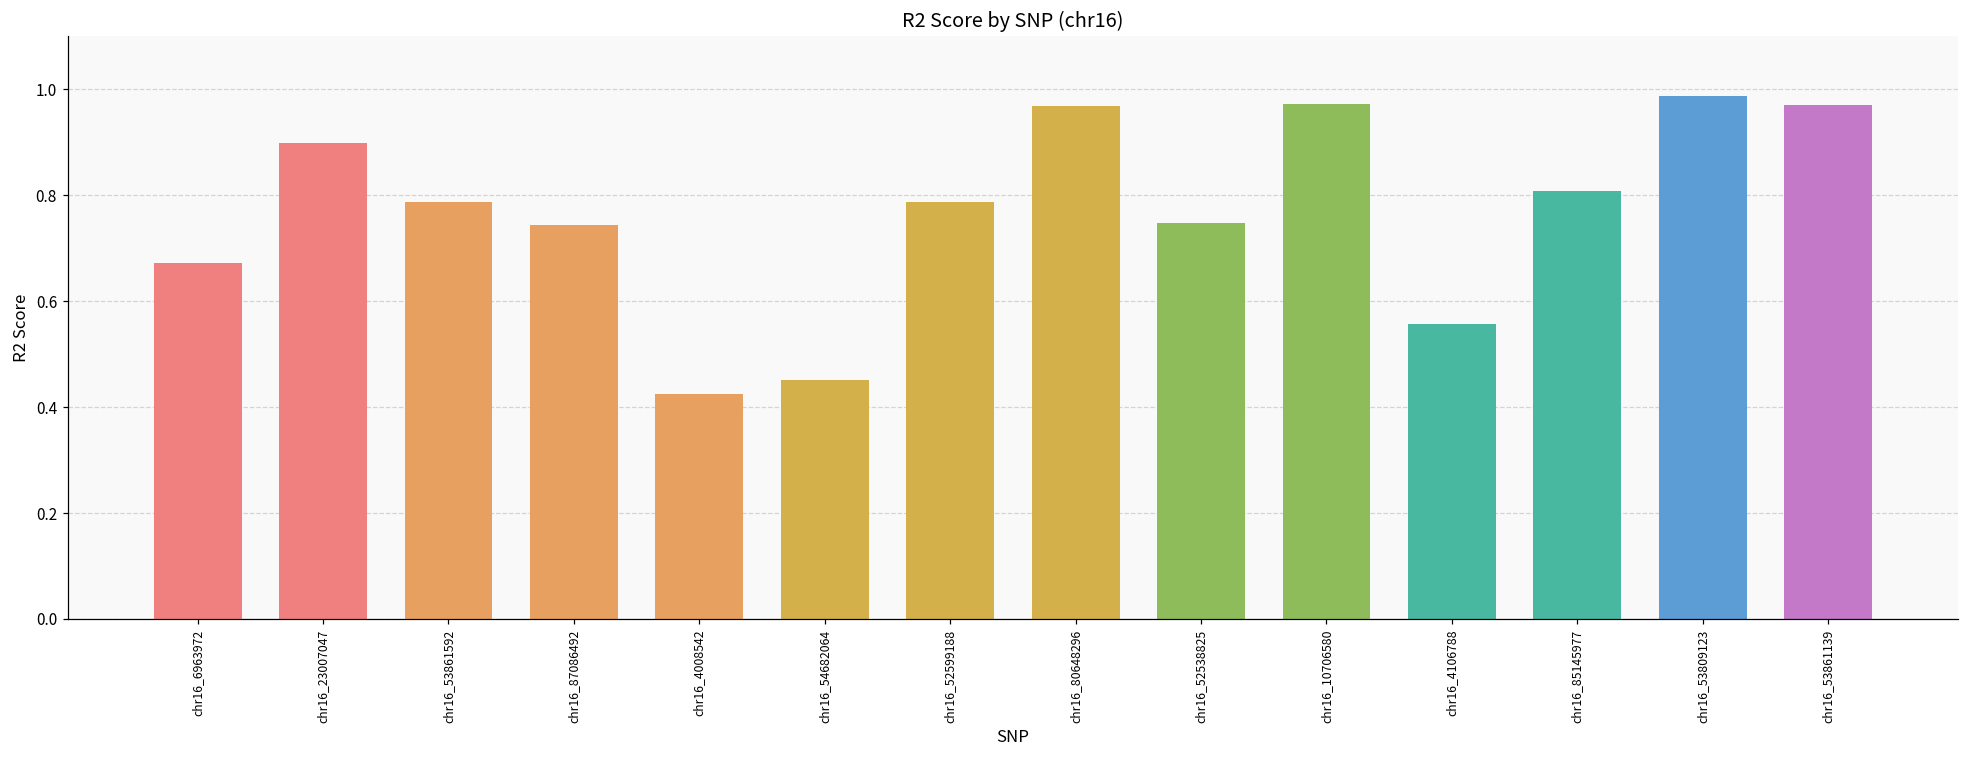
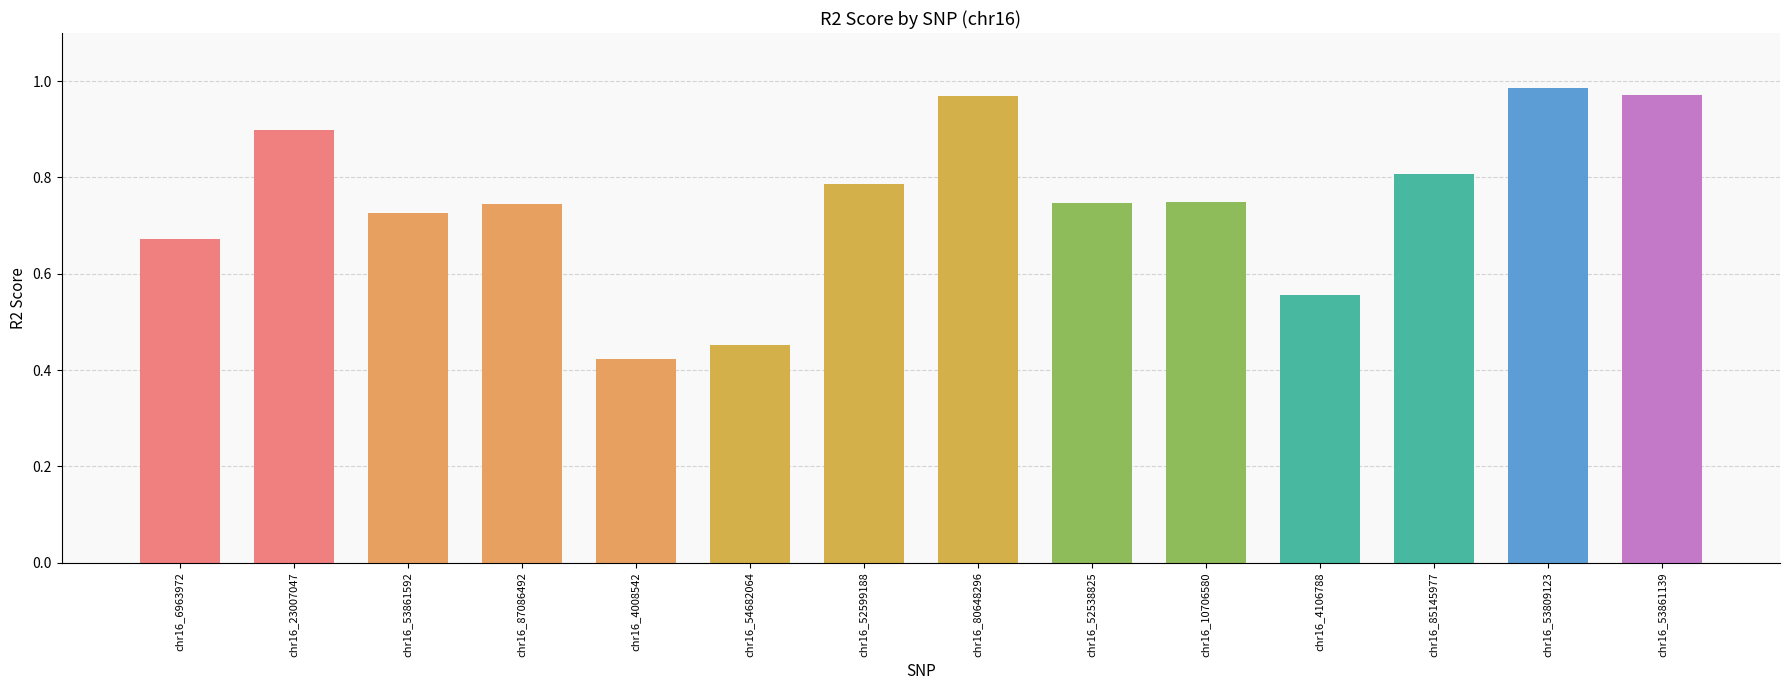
chr16_53861592: 0.79 -> 0.73
chr16_10706580: 0.97 -> 0.75
